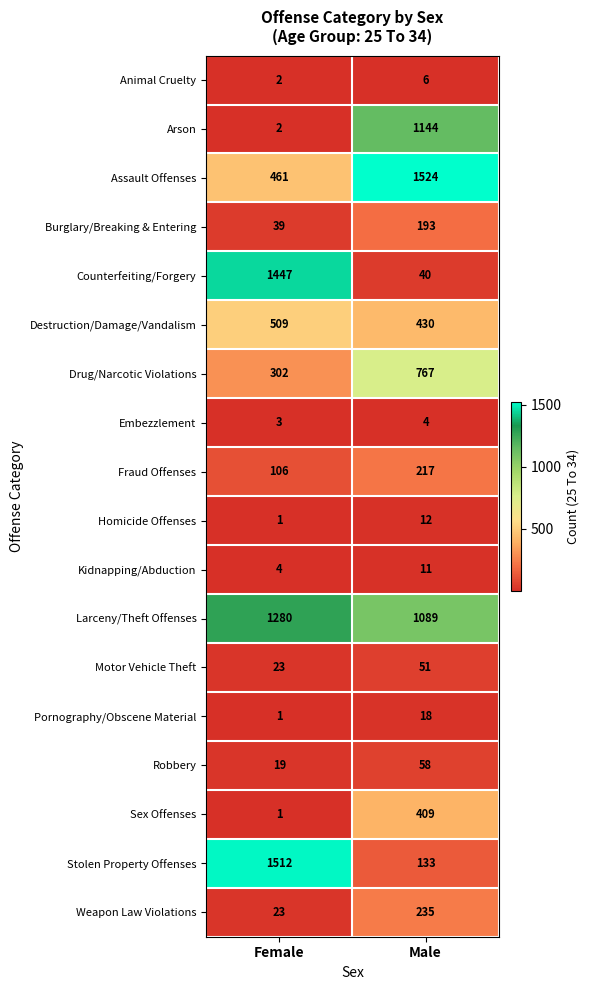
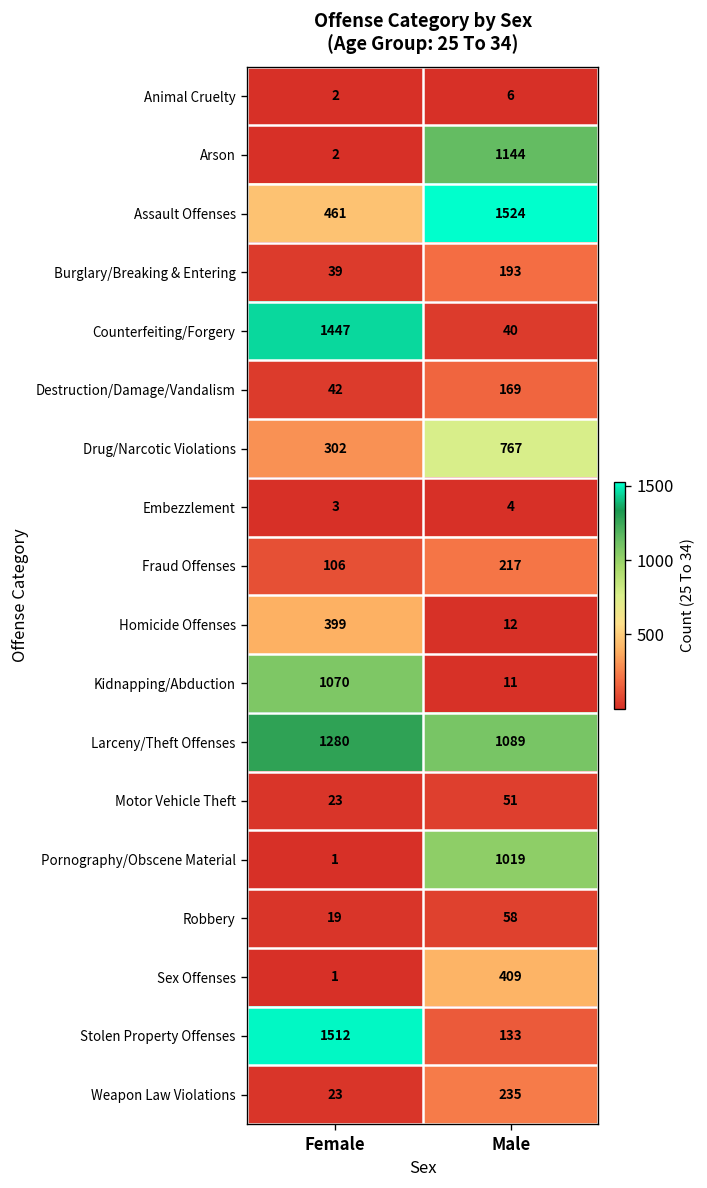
Destruction/Damage/Vandalism, Female: 509 -> 42
Destruction/Damage/Vandalism, Male: 430 -> 169
Homicide Offenses, Female: 1 -> 399
Kidnapping/Abduction, Female: 4 -> 1070
Pornography/Obscene Material, Male: 18 -> 1019
